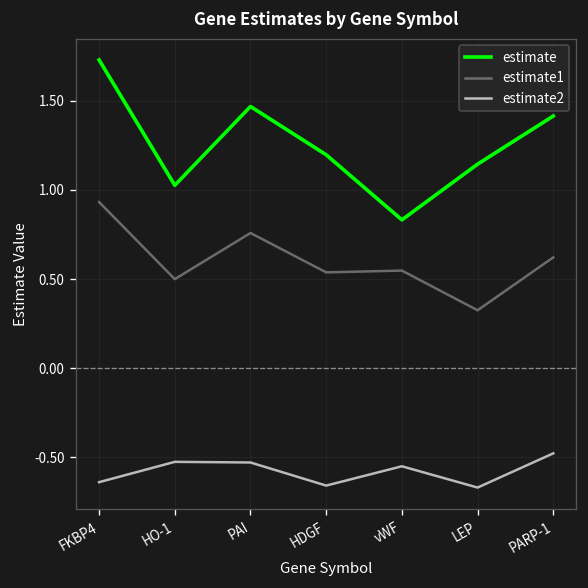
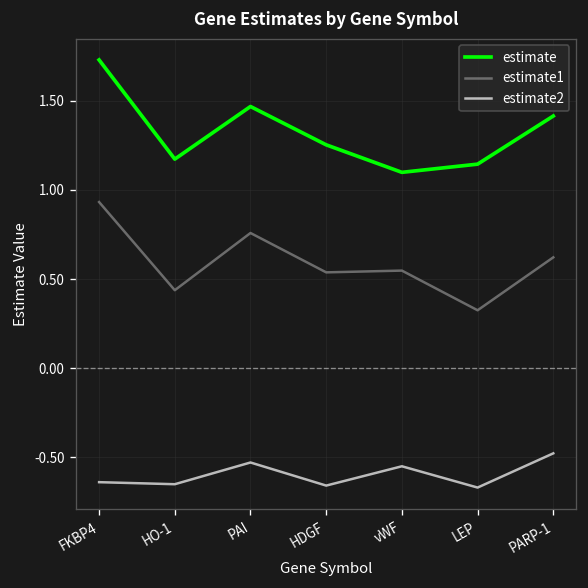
estimate, HO-1: 1.03 -> 1.17
estimate1, HO-1: 0.50 -> 0.44
estimate2, HO-1: -0.53 -> -0.65
estimate, HDGF: 1.20 -> 1.25
estimate, vWF: 0.83 -> 1.10
